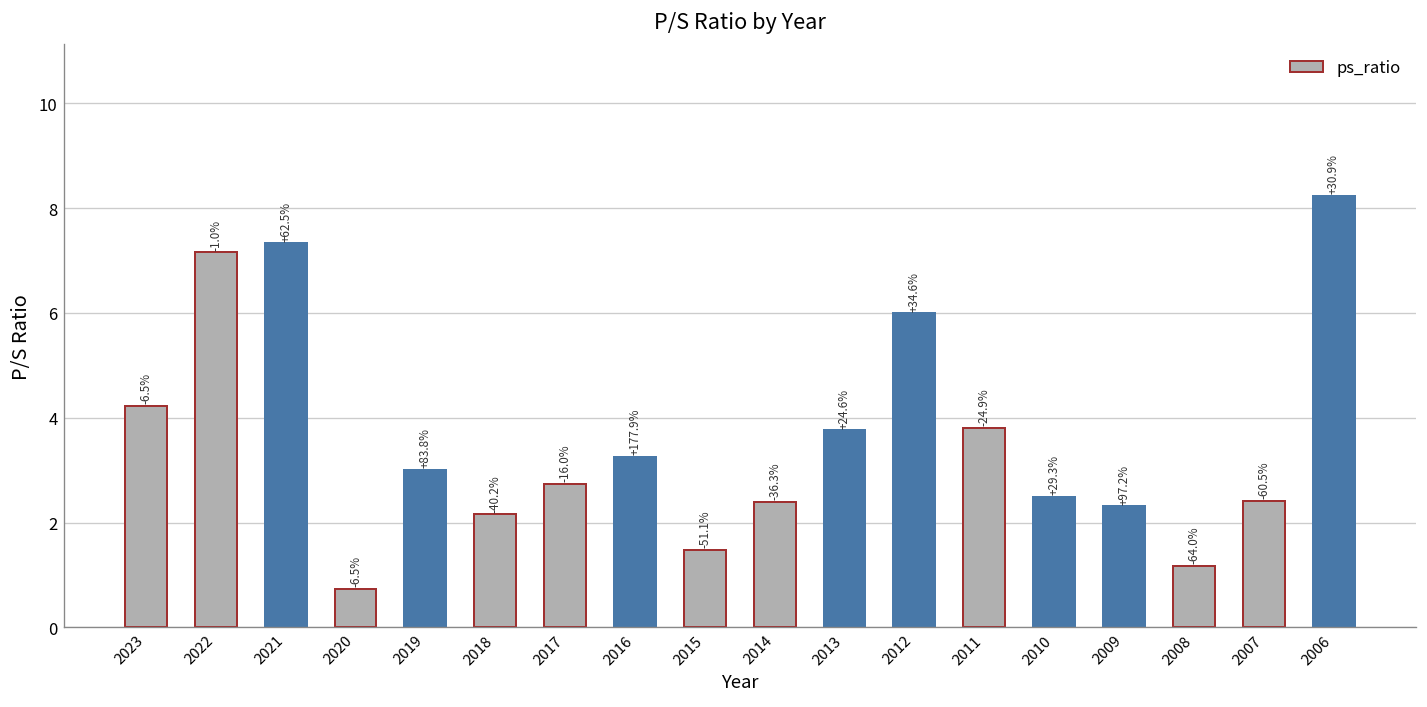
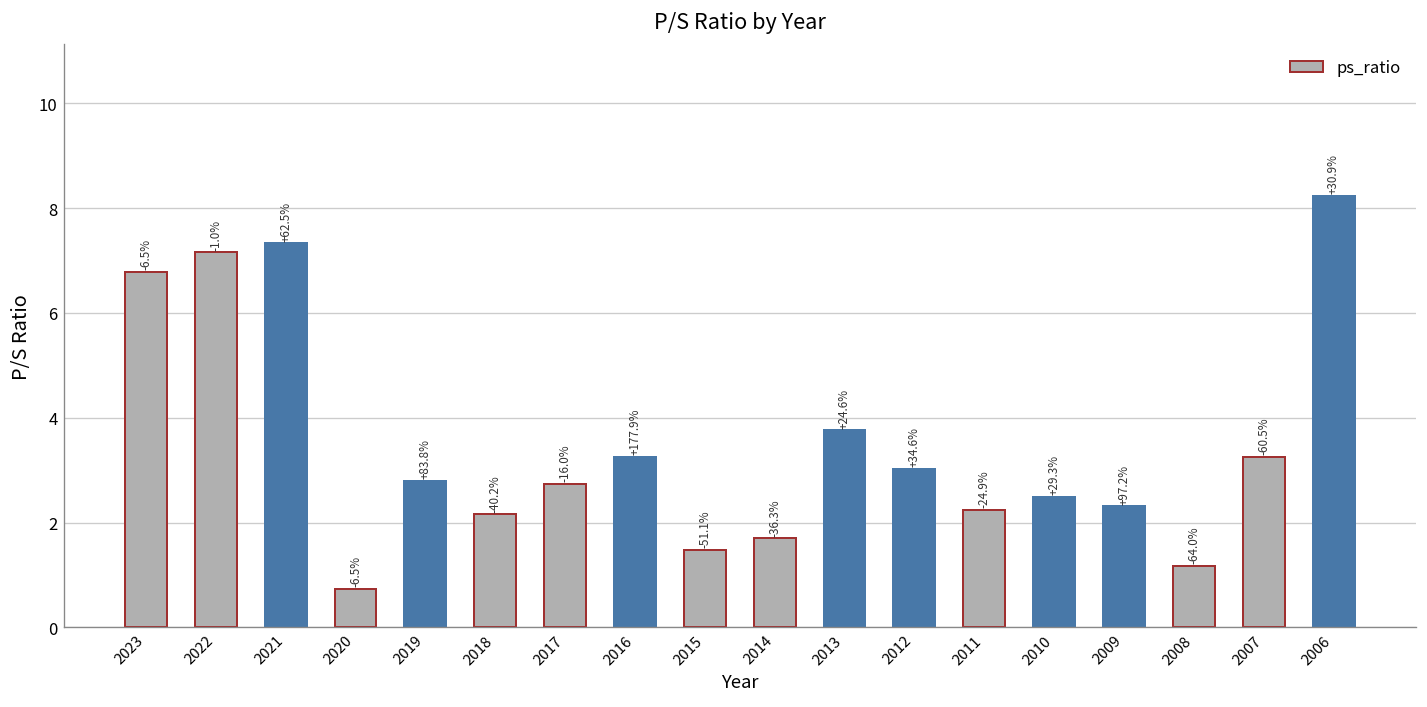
2023: 4.2 -> 6.8
2019: 3.0 -> 2.8
2014: 2.4 -> 1.7
2012: 6.0 -> 3.0
2011: 3.8 -> 2.2
2007: 2.4 -> 3.3
